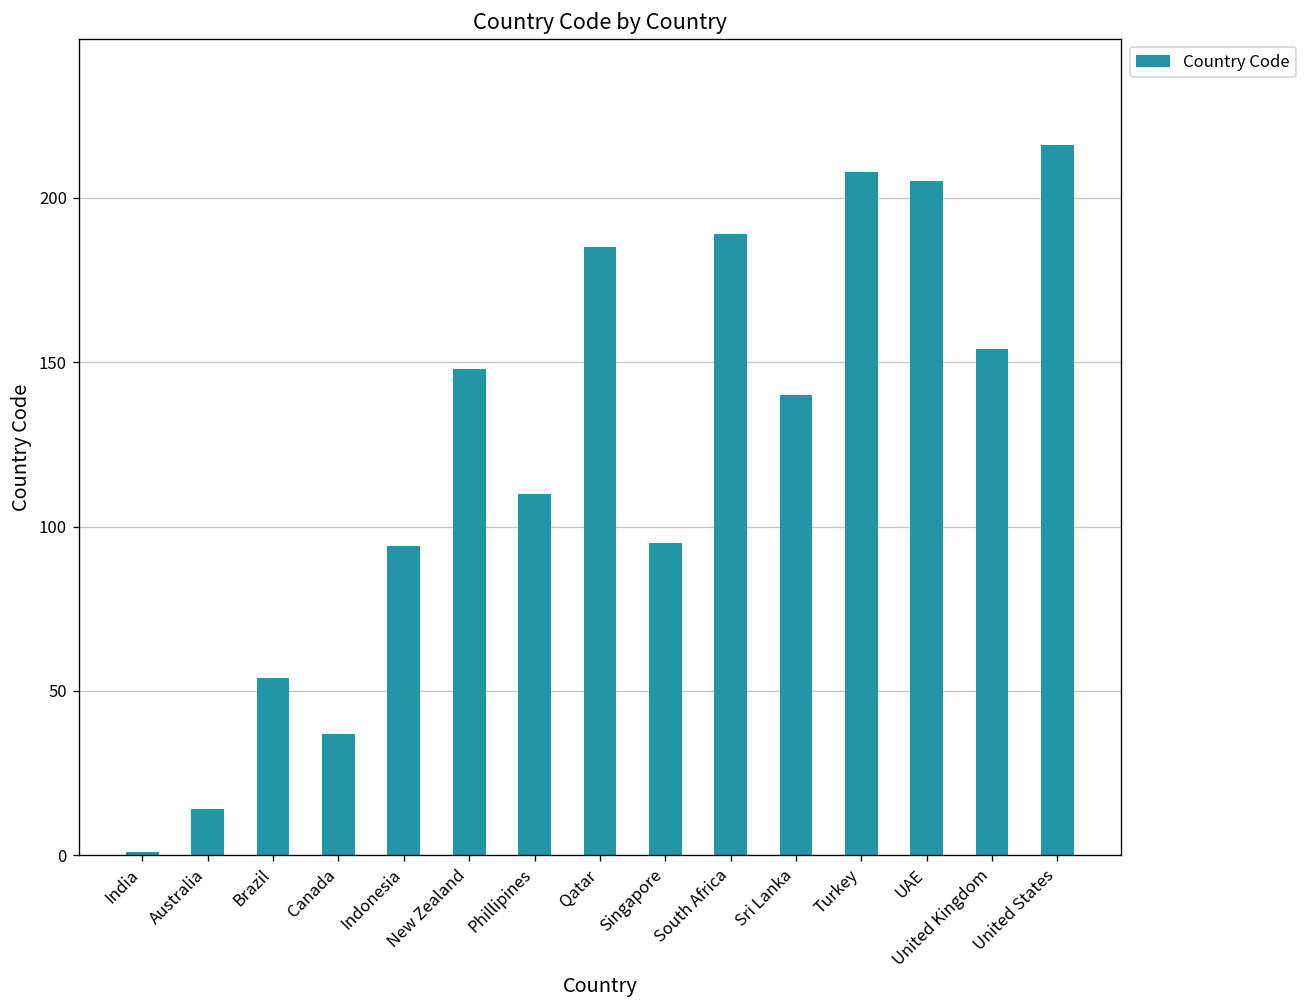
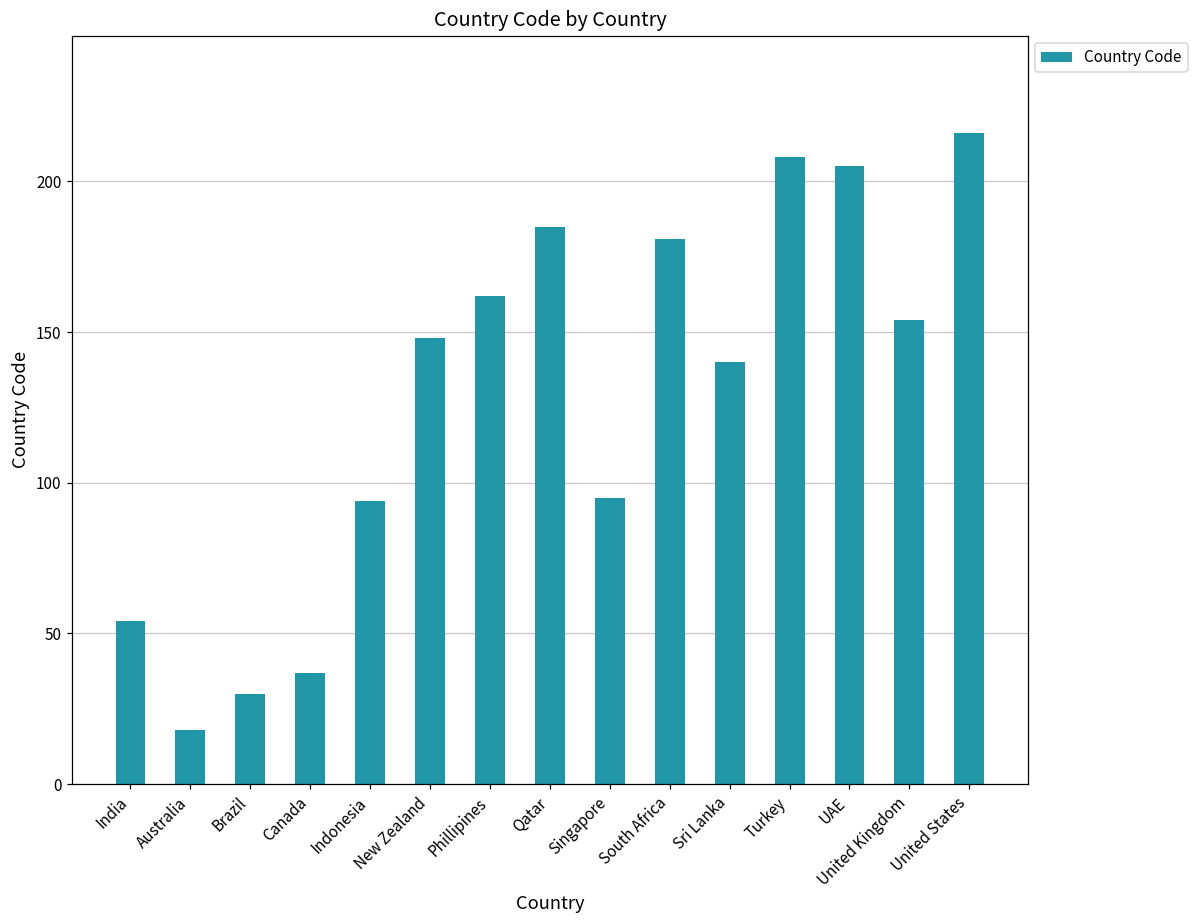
India: 1 -> 54
Australia: 14 -> 18
Brazil: 54 -> 30
Phillipines: 110 -> 162
South Africa: 189 -> 181
